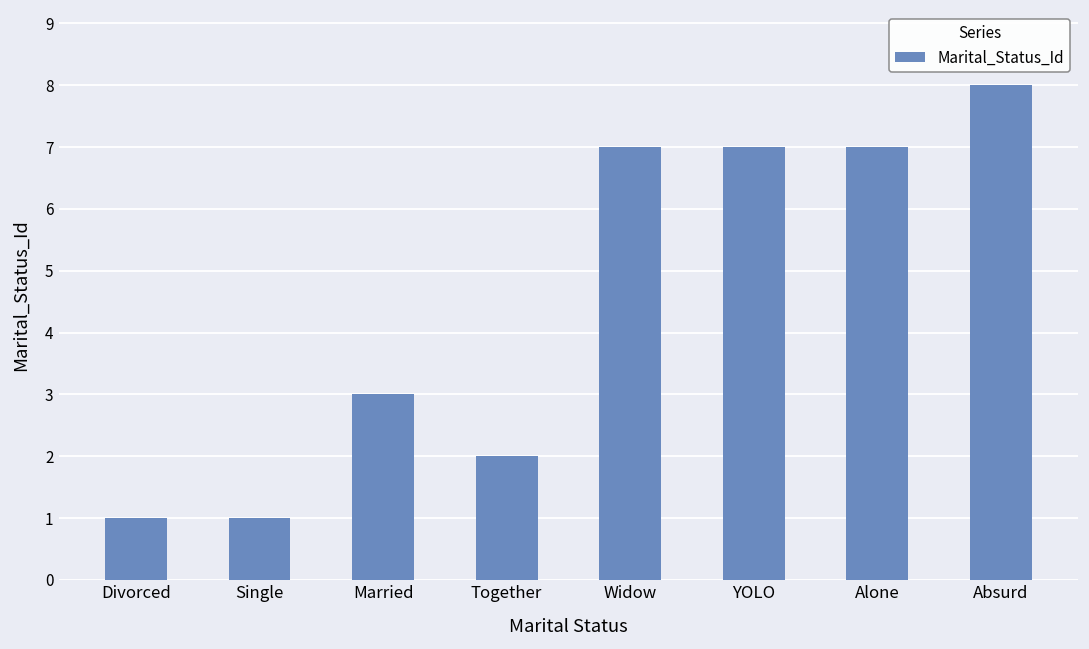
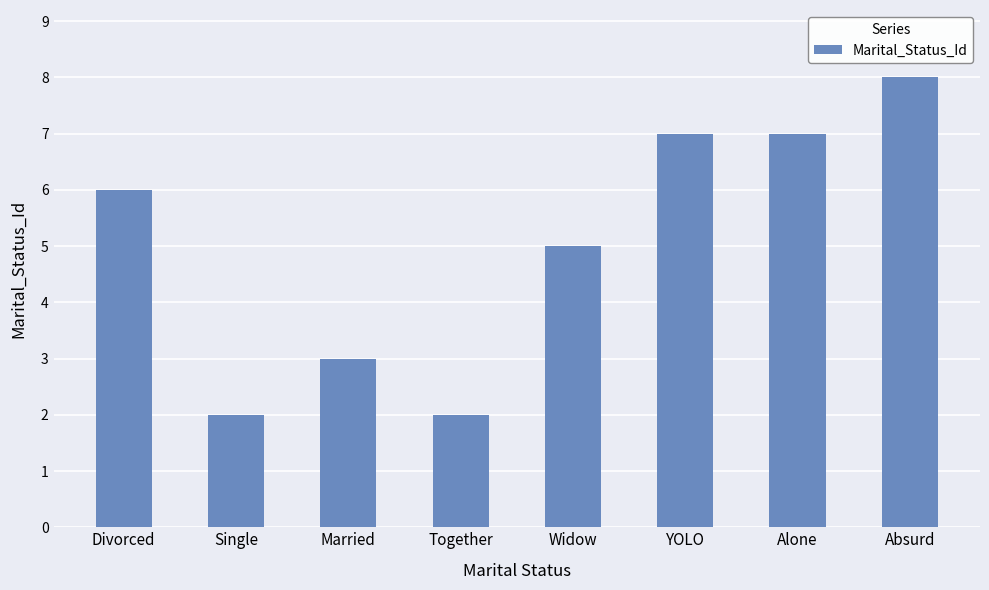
Divorced: 1 -> 6
Single: 1 -> 2
Widow: 7 -> 5
